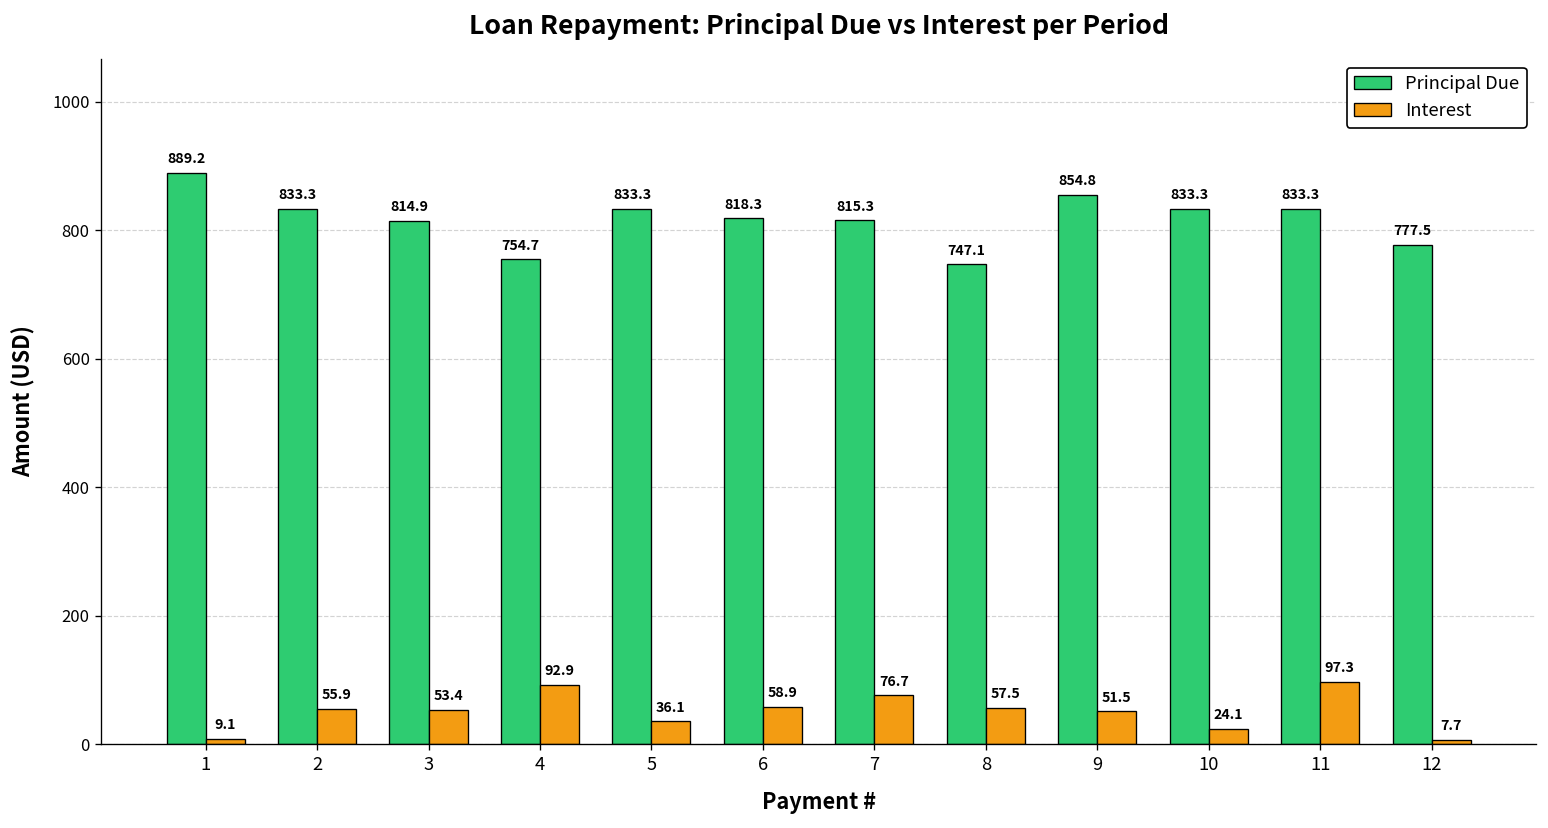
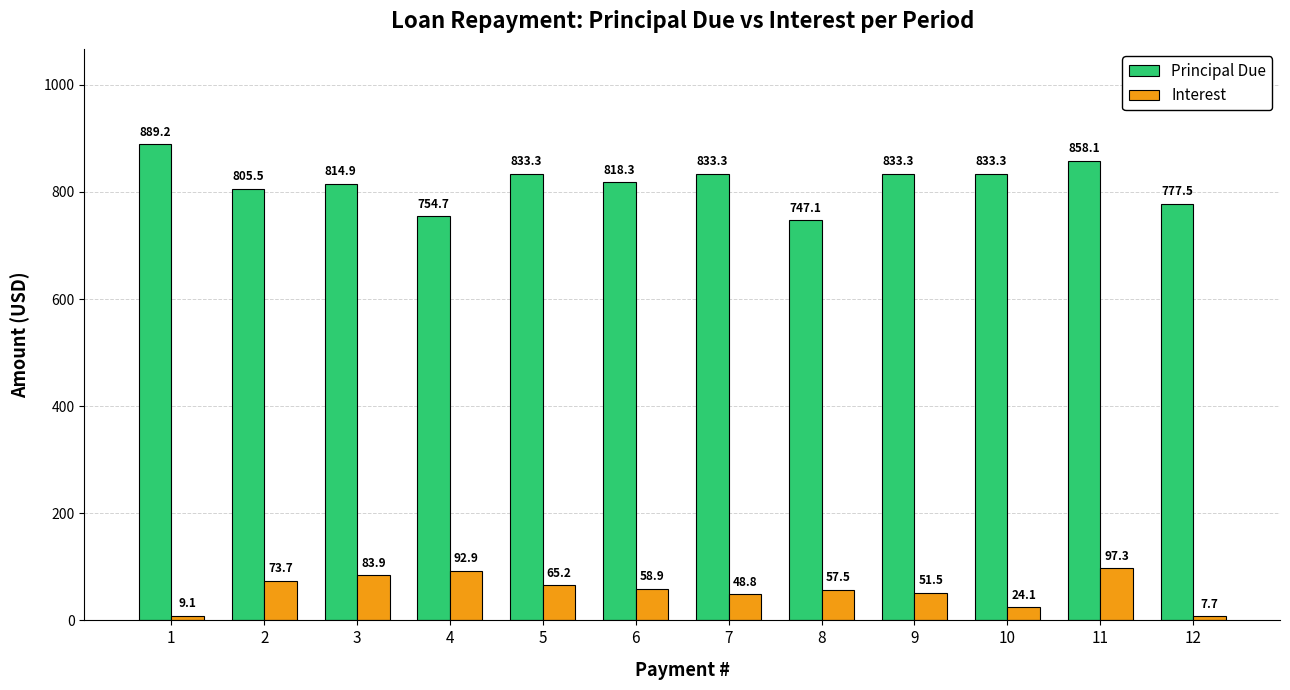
Principal Due, 2: 833.3 -> 805.5
Interest, 2: 55.9 -> 73.7
Interest, 3: 53.4 -> 83.9
Interest, 5: 36.1 -> 65.2
Principal Due, 7: 815.3 -> 833.3
Interest, 7: 76.7 -> 48.8
Principal Due, 9: 854.8 -> 833.3
Principal Due, 11: 833.3 -> 858.1
